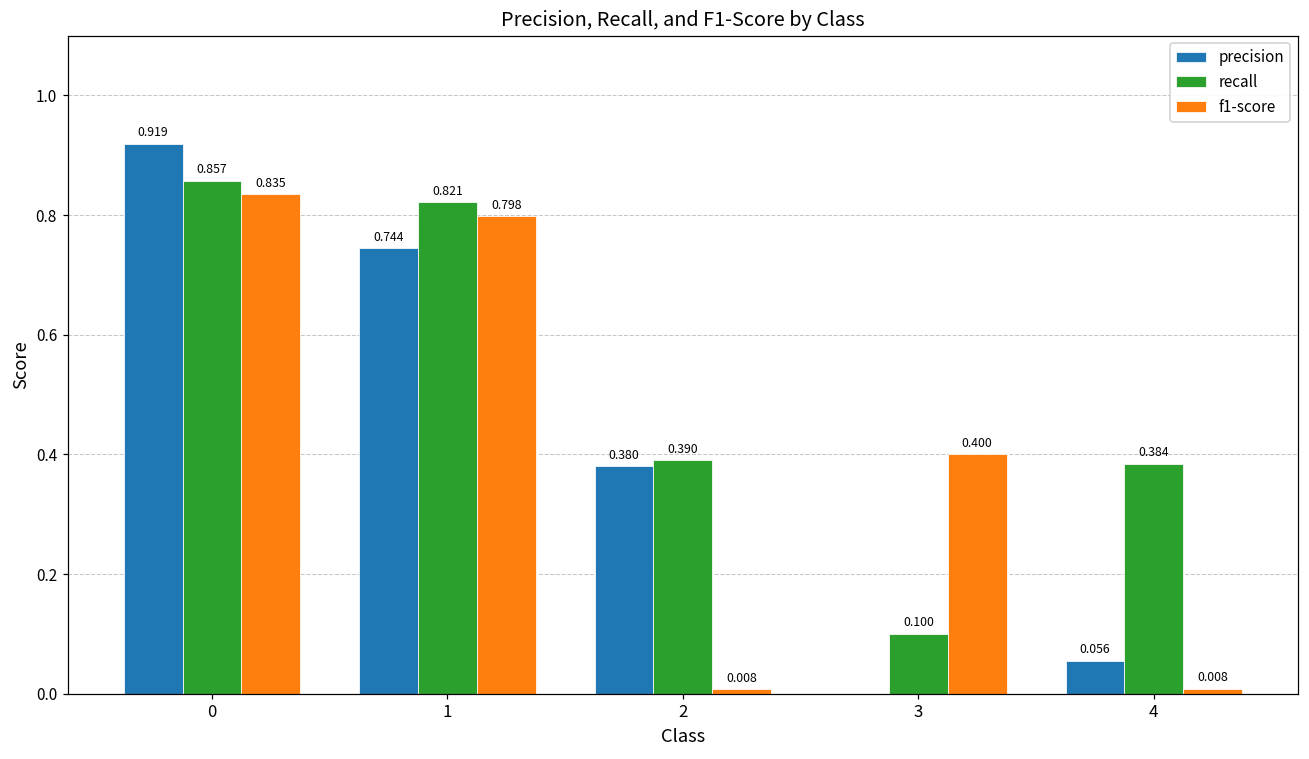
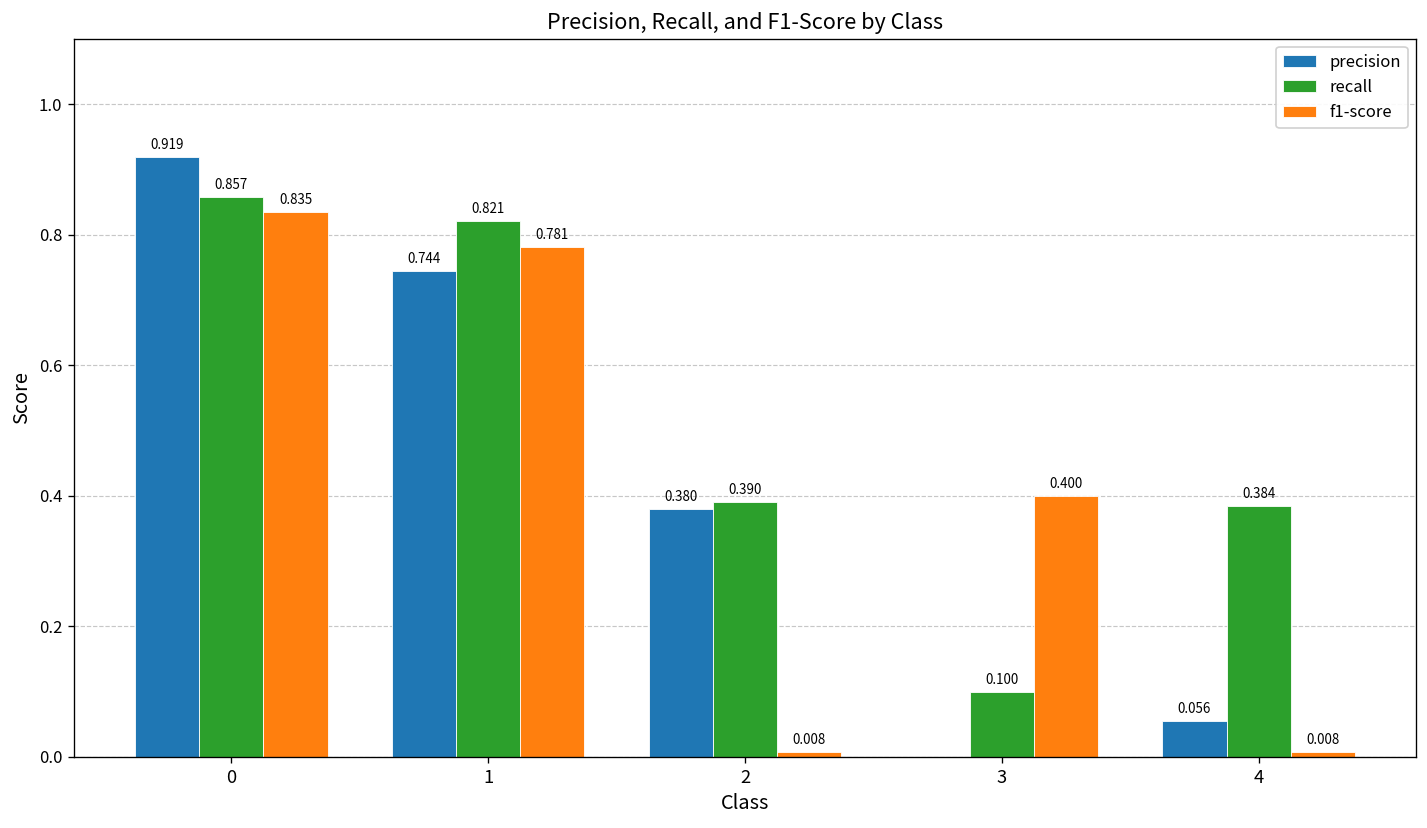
f1-score, 1: 0.798 -> 0.781
